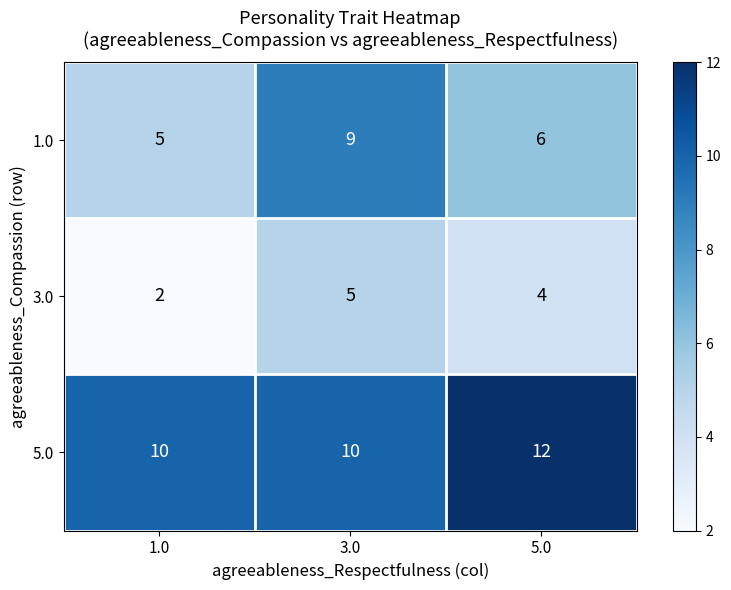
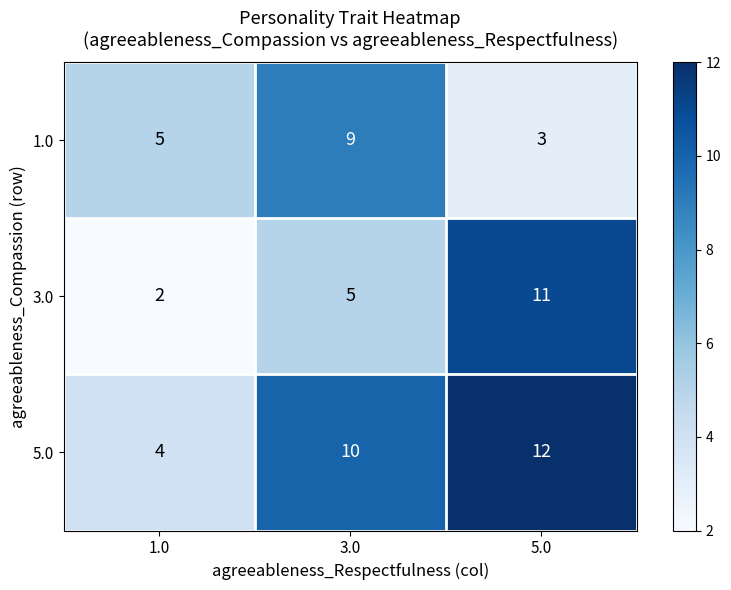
1.0, 5.0: 6 -> 3
3.0, 5.0: 4 -> 11
5.0, 1.0: 10 -> 4
